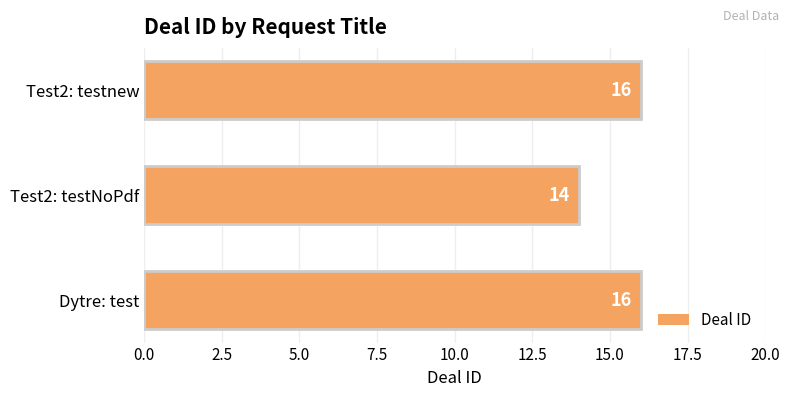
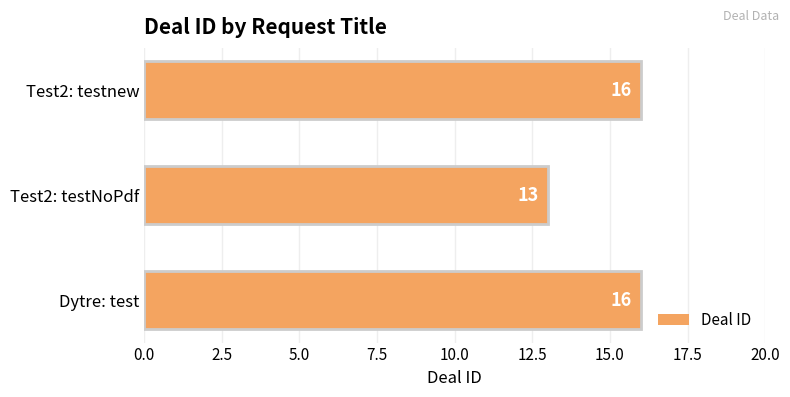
Test2: testNoPdf: 14 -> 13
